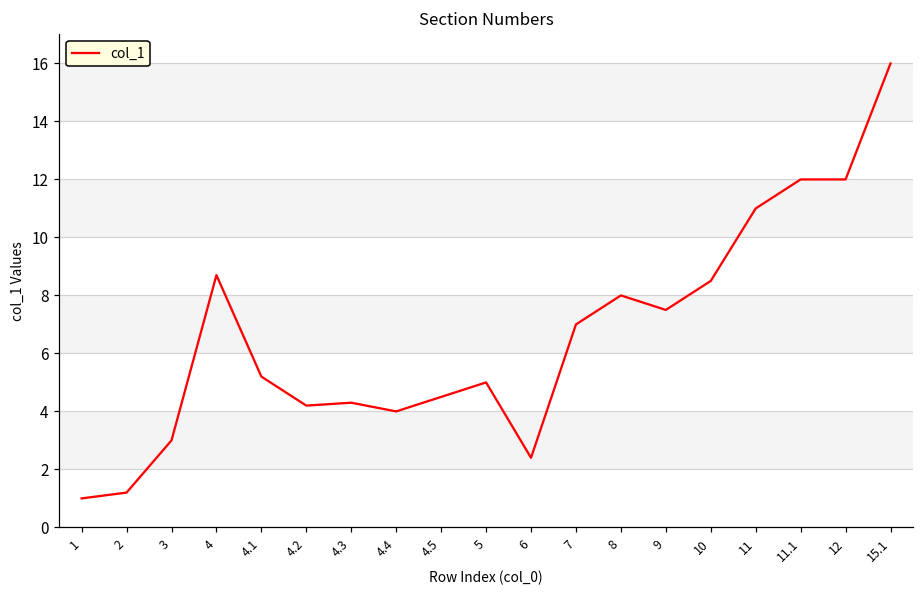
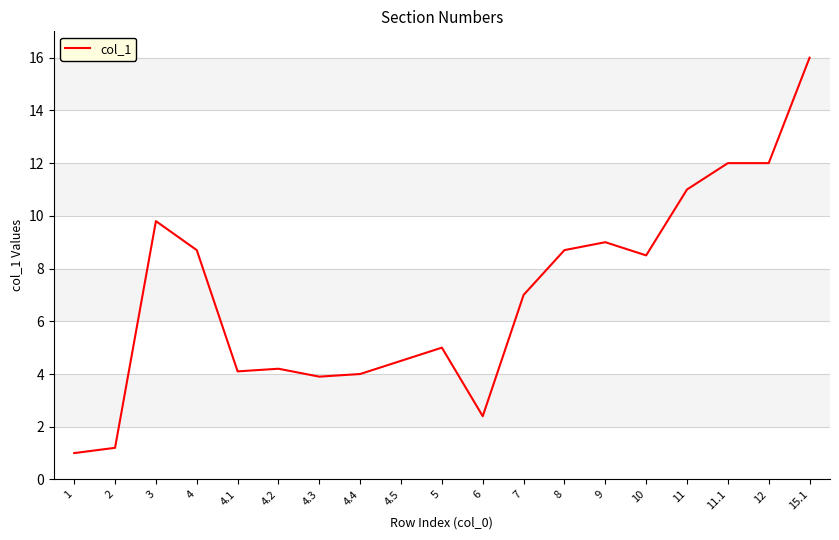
3: 3.0 -> 9.8
4.1: 5.2 -> 4.1
4.3: 4.3 -> 3.9
8: 8.0 -> 8.7
9: 7.5 -> 9.0
